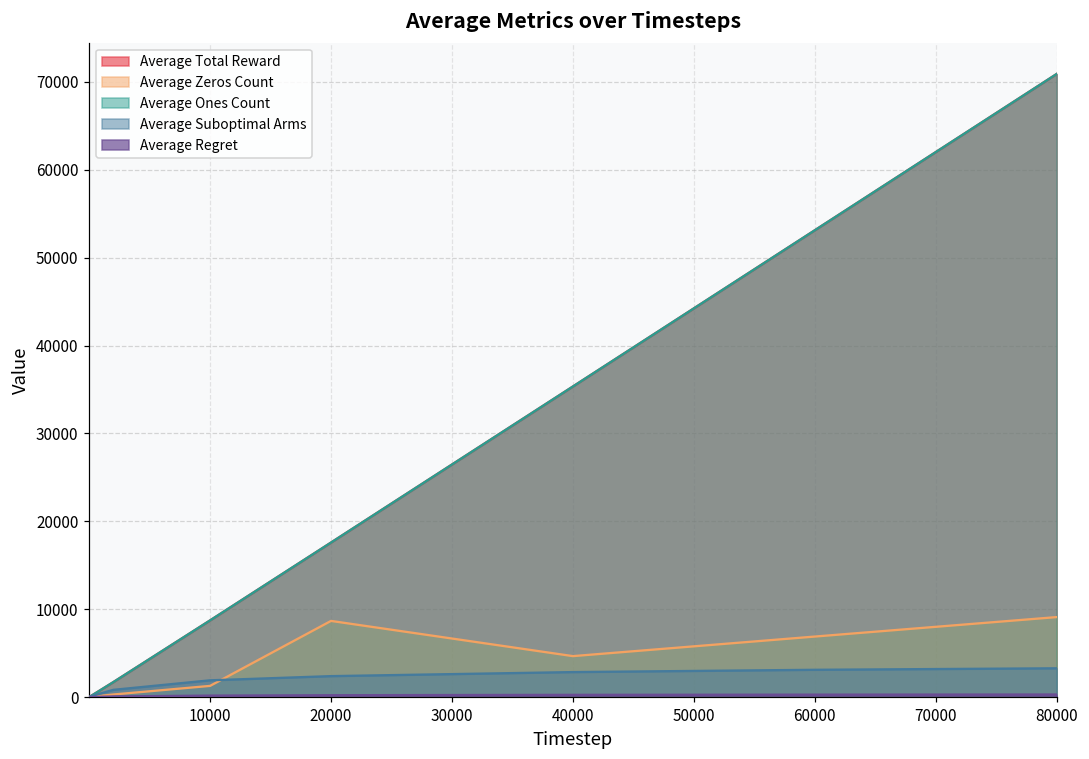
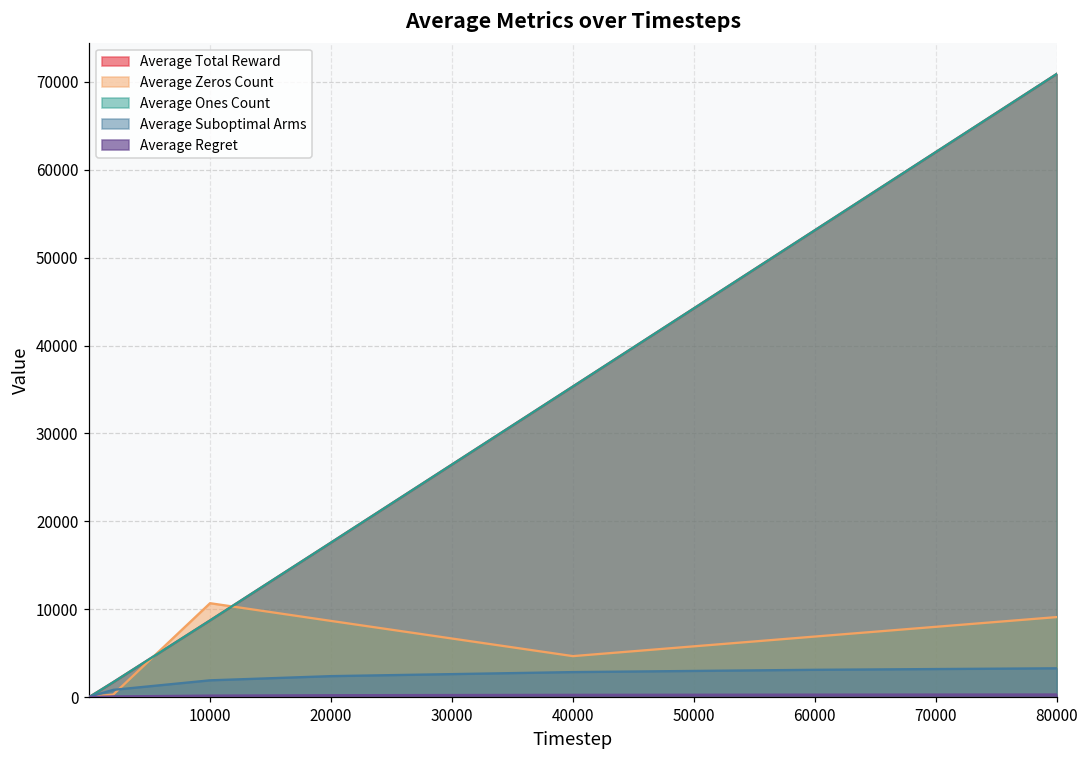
Average Zeros Count, 10000: 1000 -> 11000
